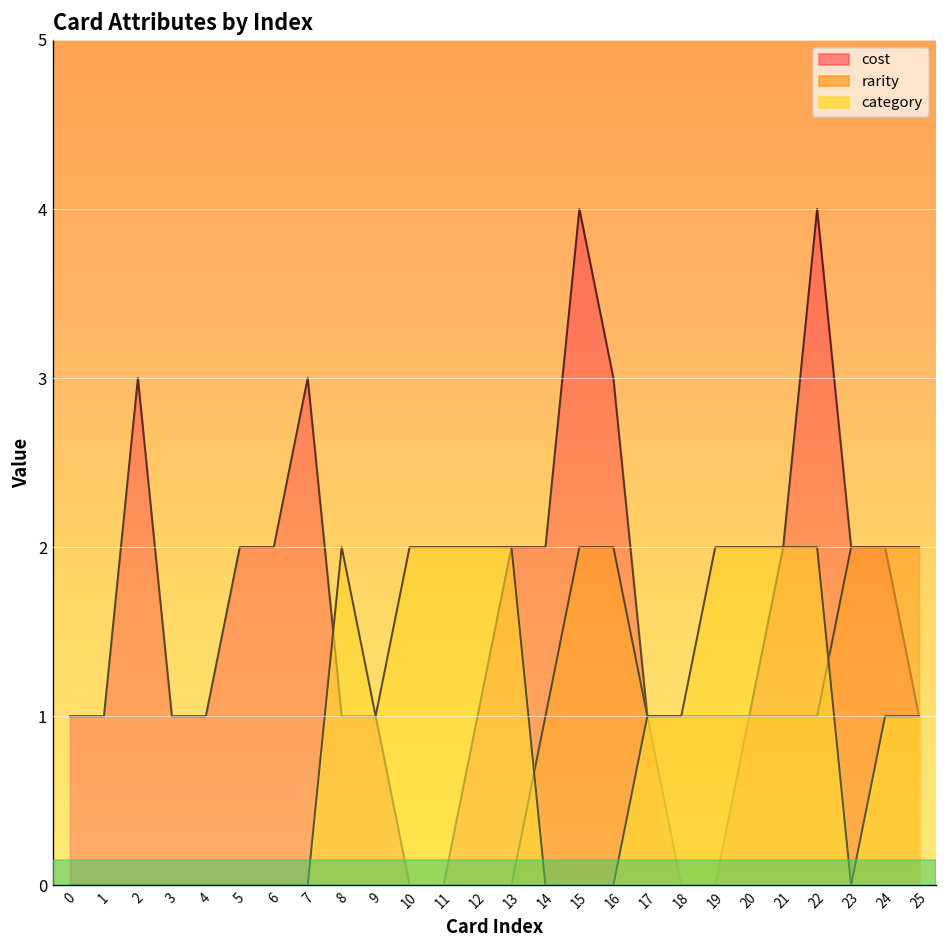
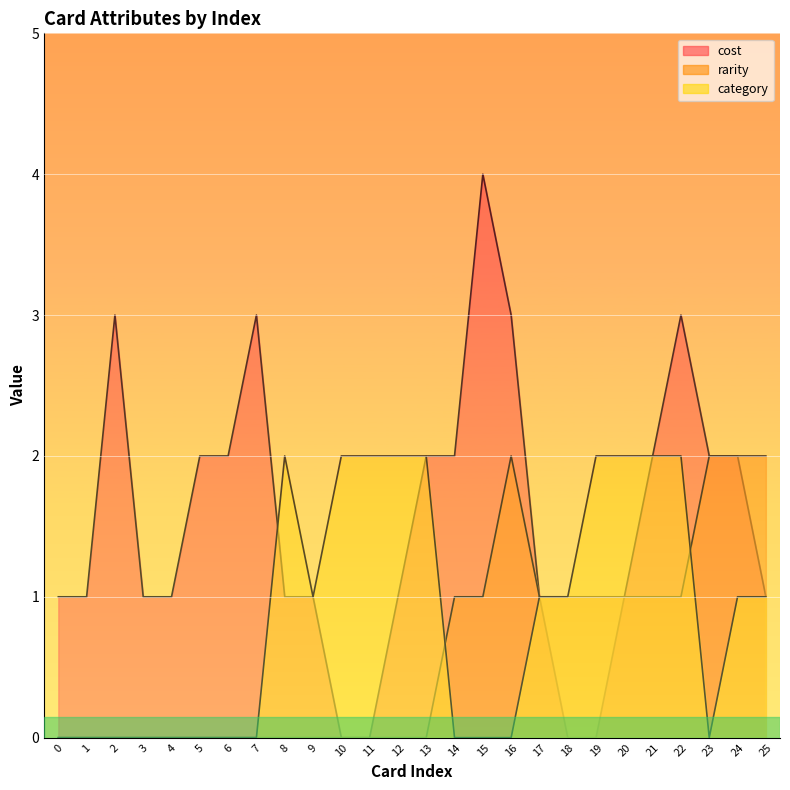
rarity, 15: 2 -> 1
cost, 22: 4 -> 3
